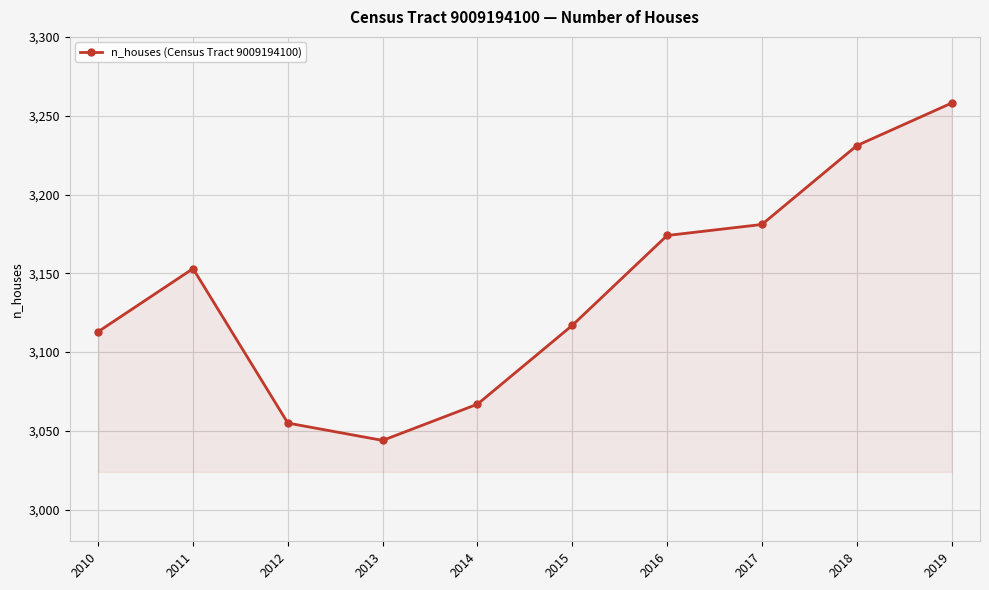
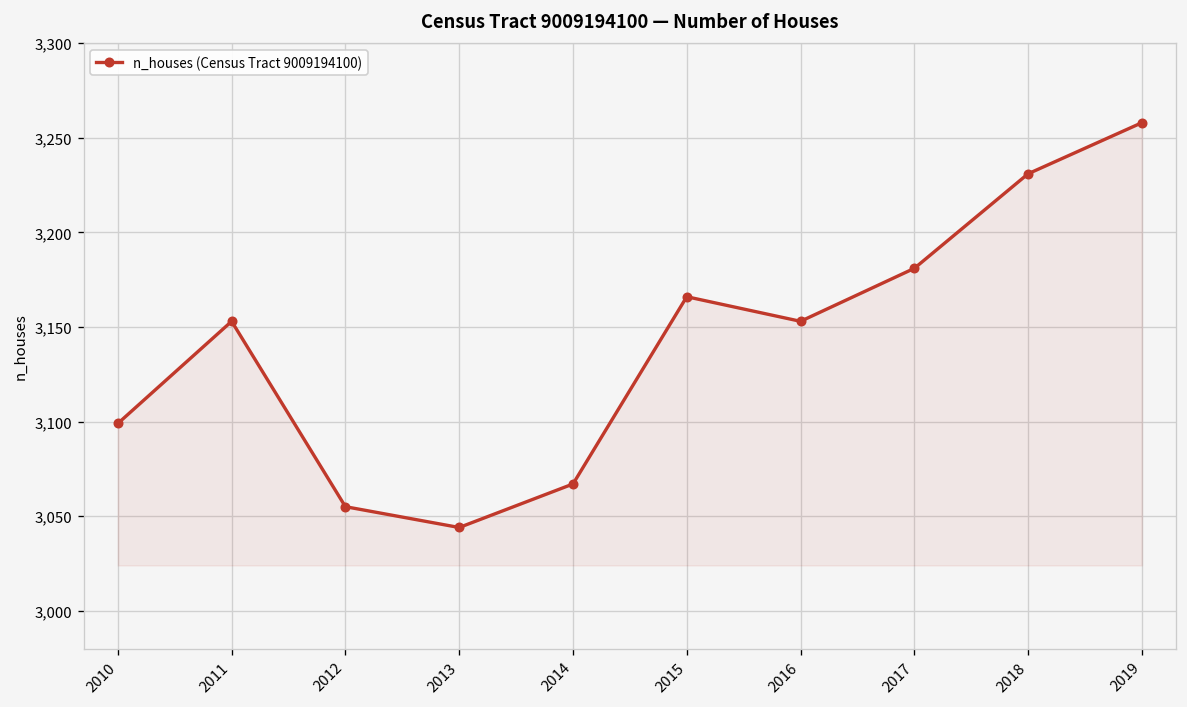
2010: 3,113 -> 3,099
2015: 3,117 -> 3,166
2016: 3,174 -> 3,153
